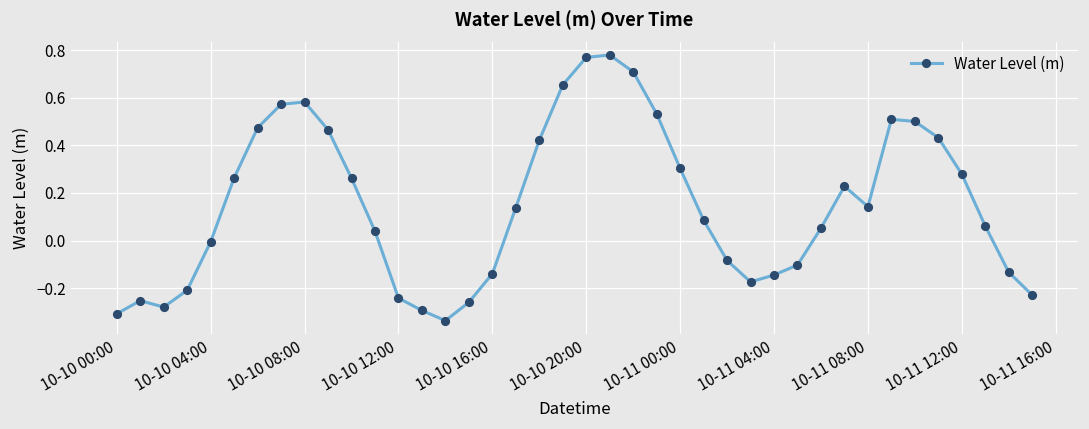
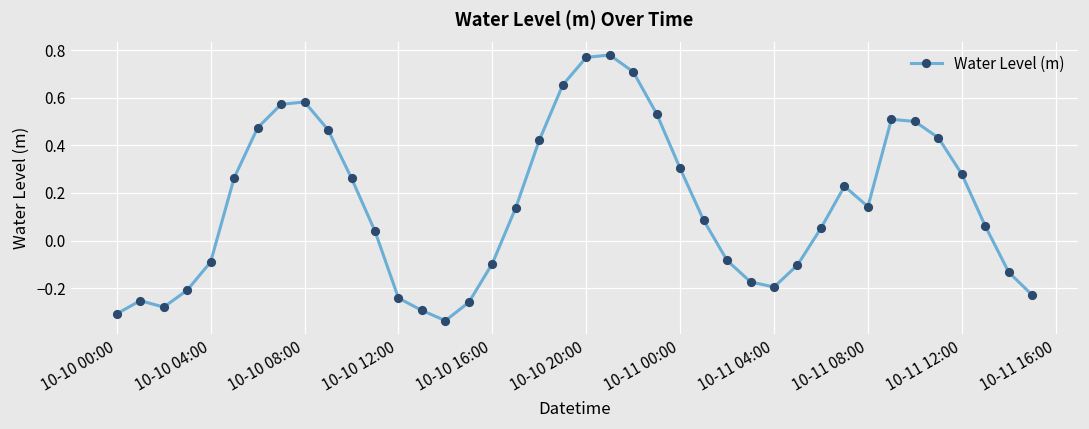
10-10 04:00: -0.01 -> -0.09
10-10 16:00: -0.14 -> -0.10
10-11 04:00: -0.14 -> -0.20
